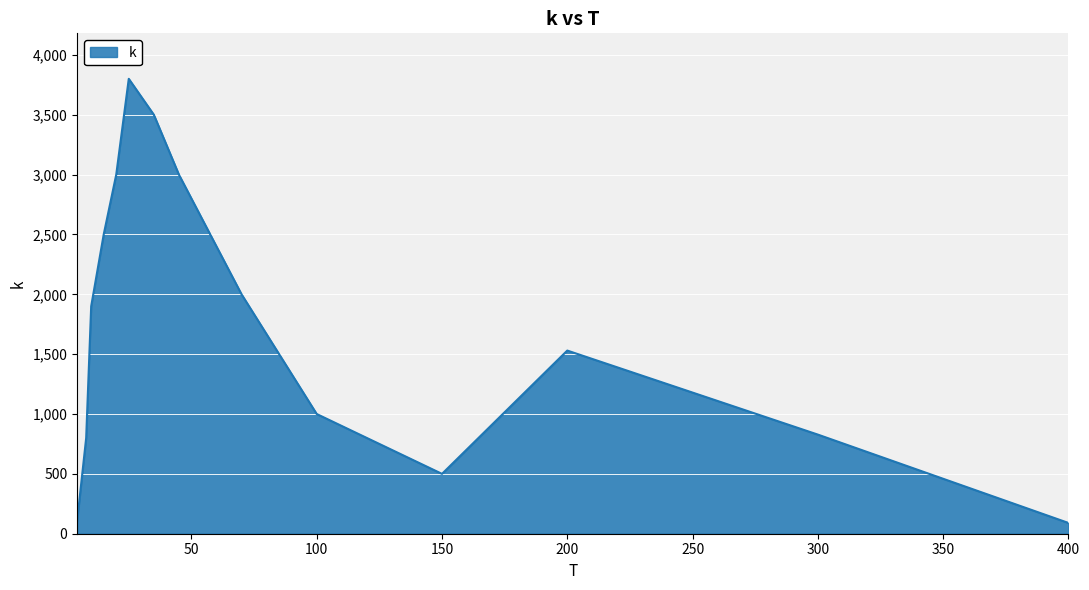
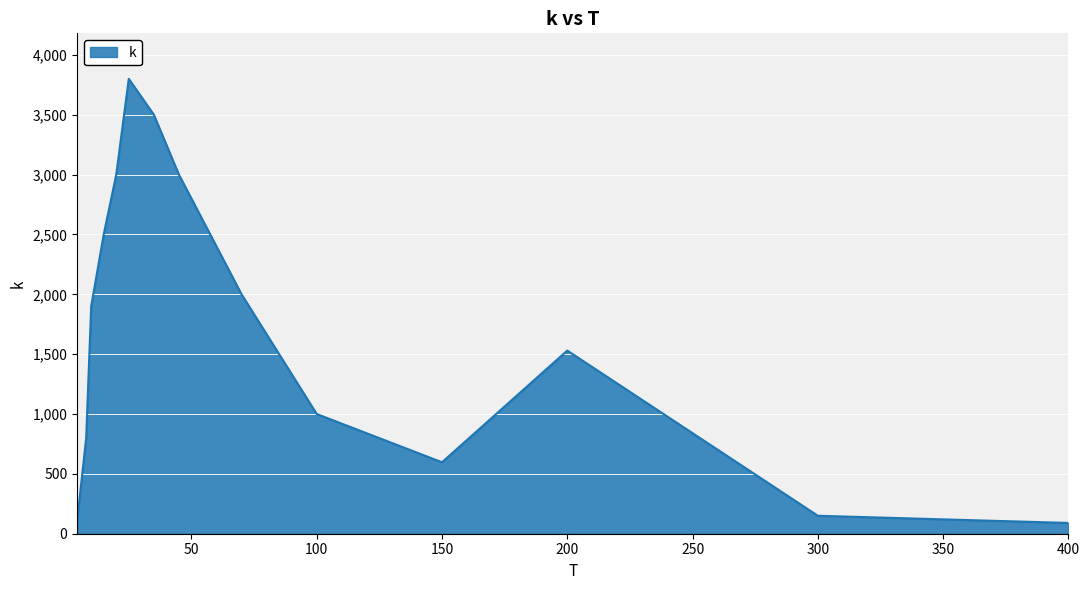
150: 500 -> 600
300: 830 -> 150
